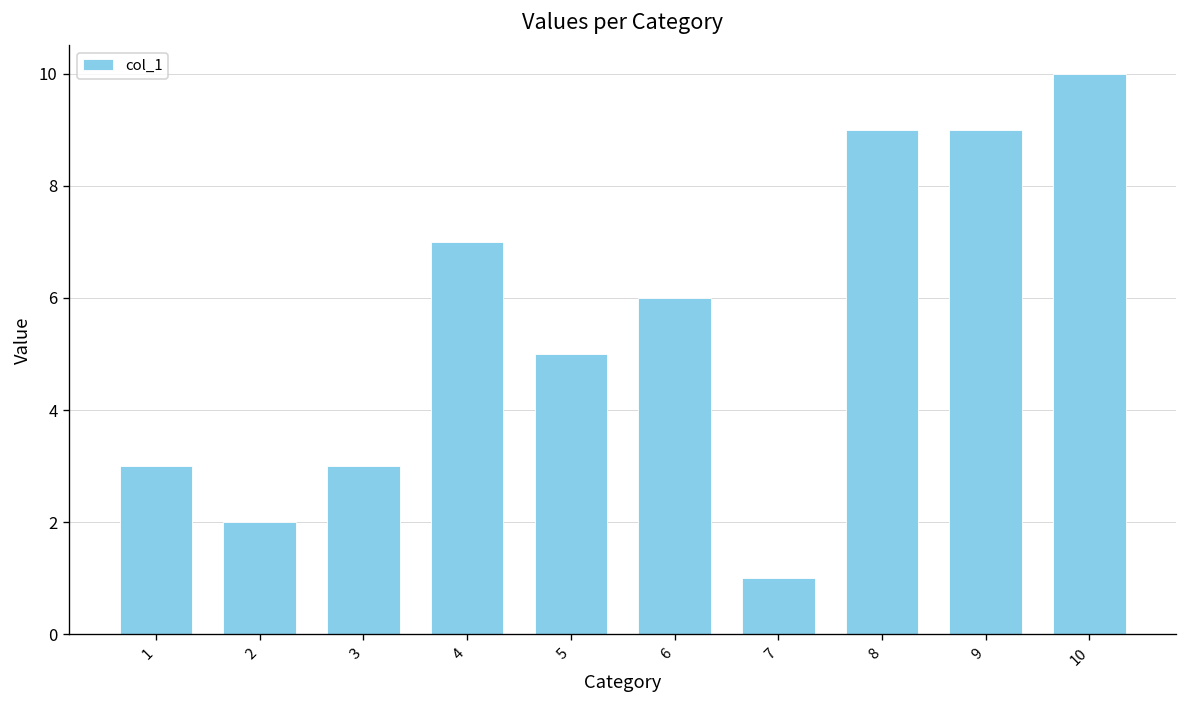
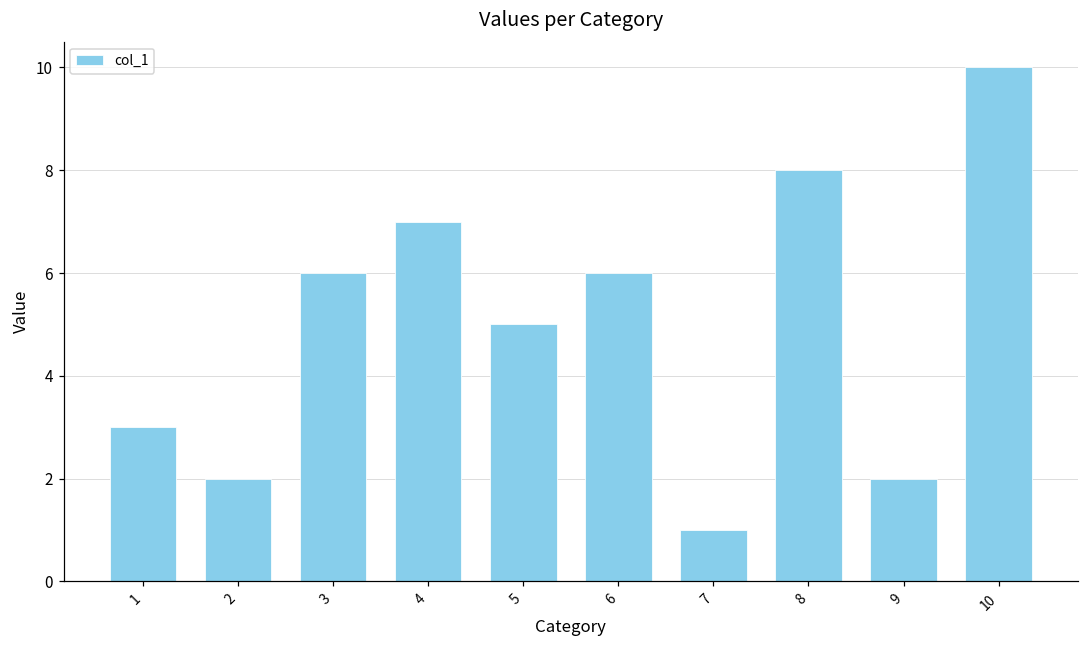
3: 3 -> 6
8: 9 -> 8
9: 9 -> 2
